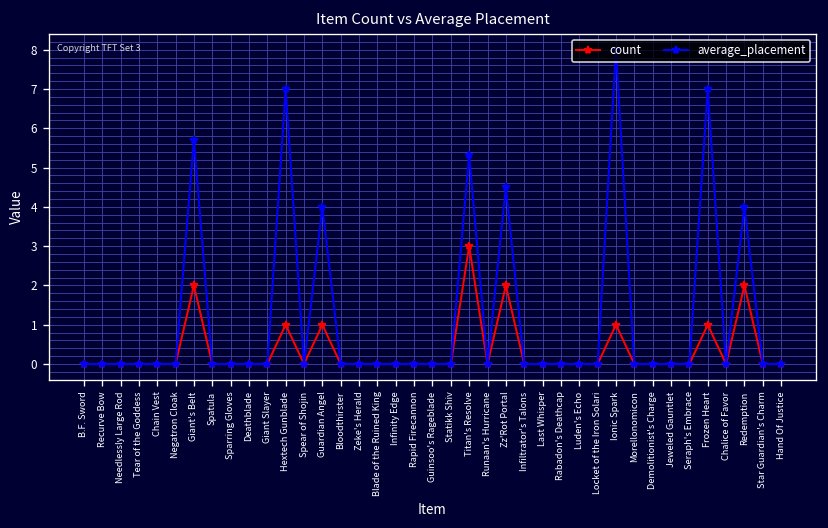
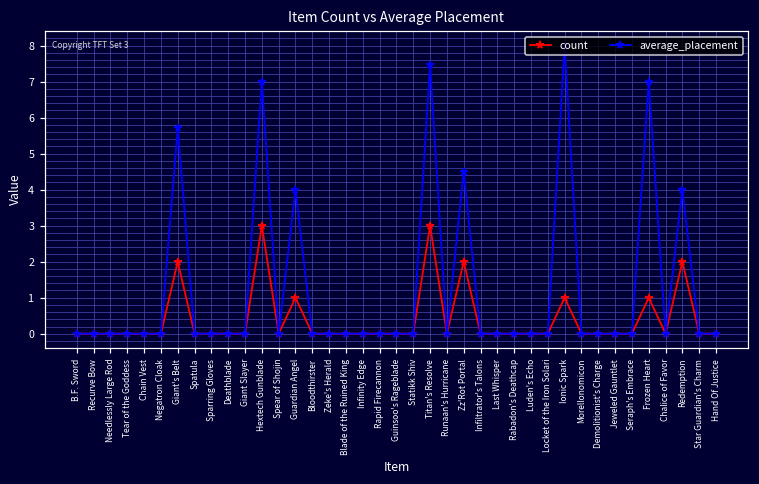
count, Hextech Gunblade: 1 -> 3
average_placement, Titan's Resolve: 5.3 -> 7.5
